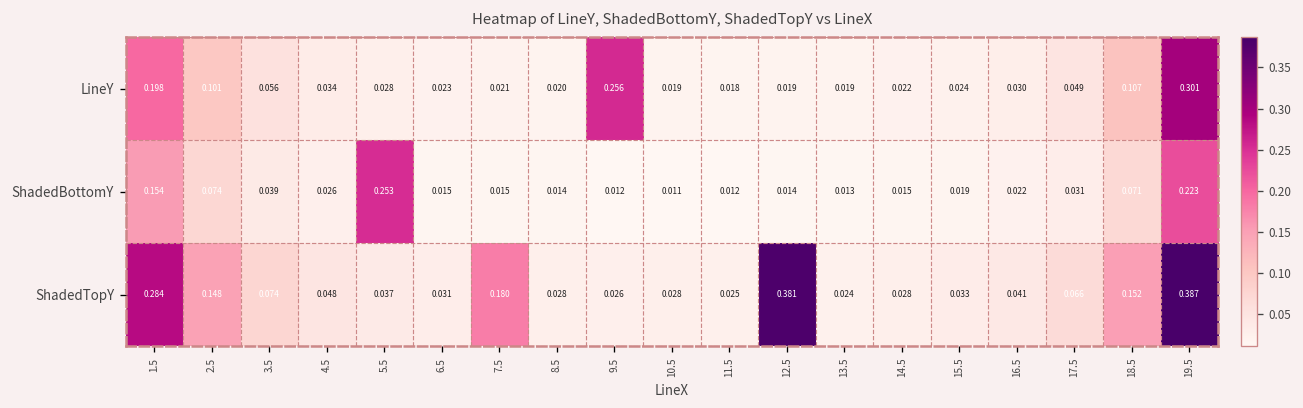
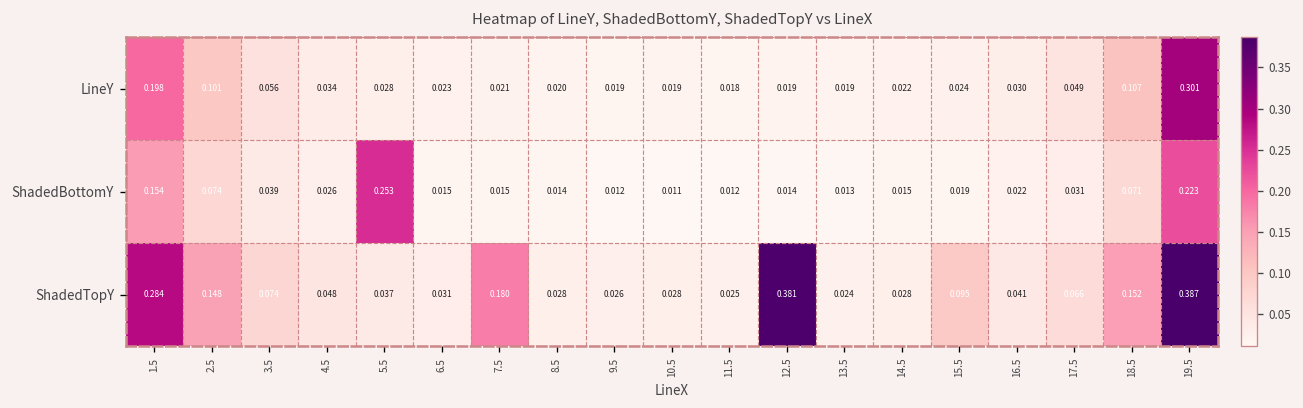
LineY, 9.5: 0.256 -> 0.019
ShadedTopY, 15.5: 0.033 -> 0.095
